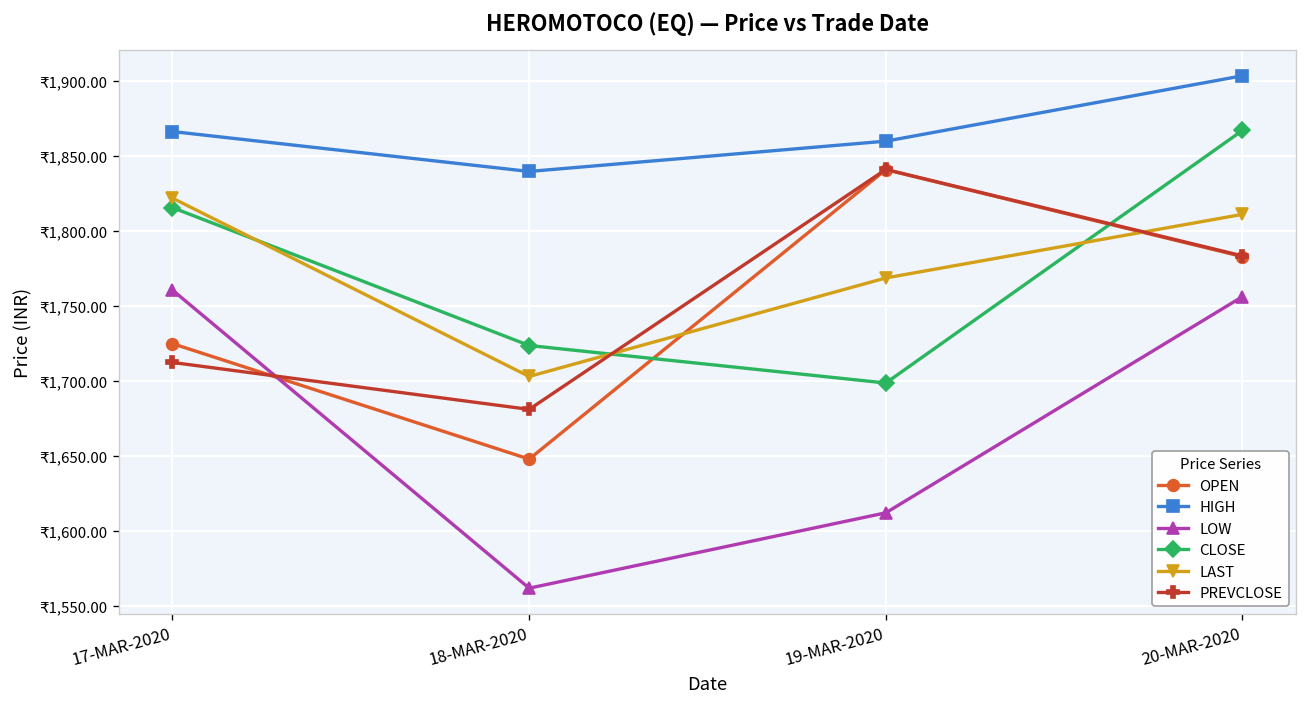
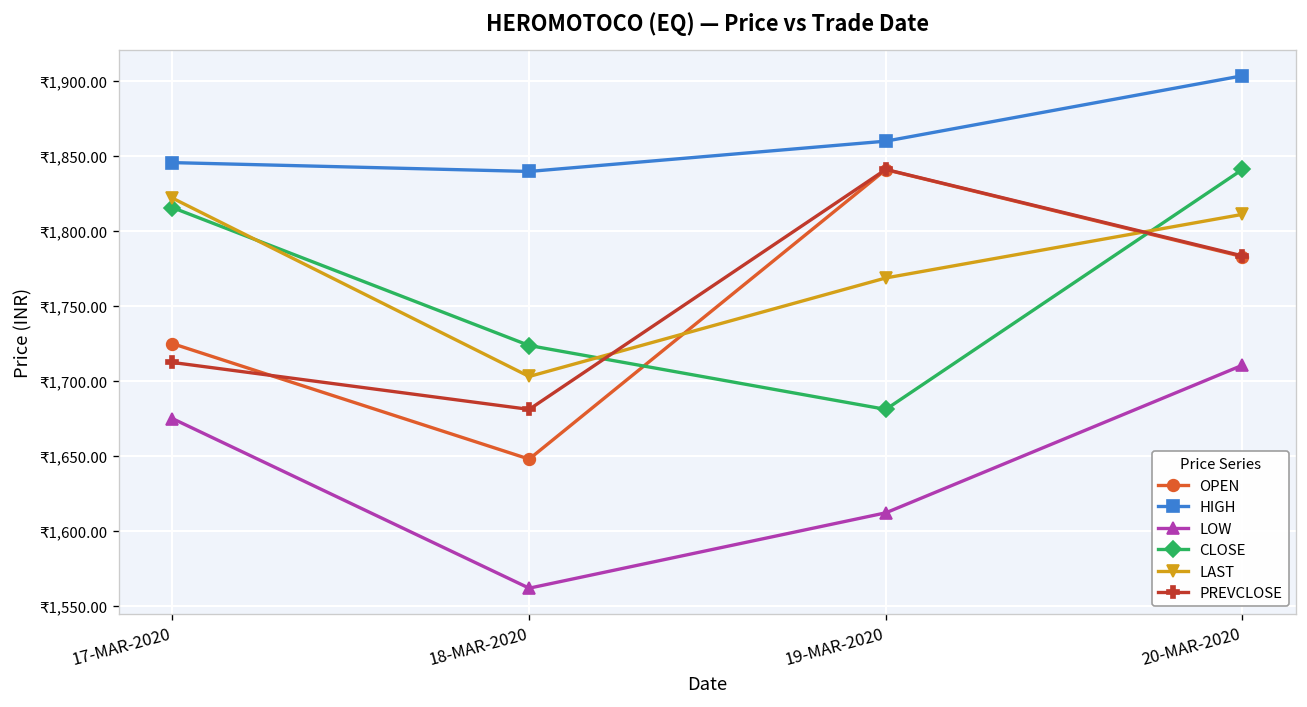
HIGH, 17-MAR-2020: ₹1,866 -> ₹1,846
LOW, 17-MAR-2020: ₹1,761 -> ₹1,675
CLOSE, 19-MAR-2020: ₹1,699 -> ₹1,681
LOW, 20-MAR-2020: ₹1,756 -> ₹1,711
CLOSE, 20-MAR-2020: ₹1,867 -> ₹1,841
